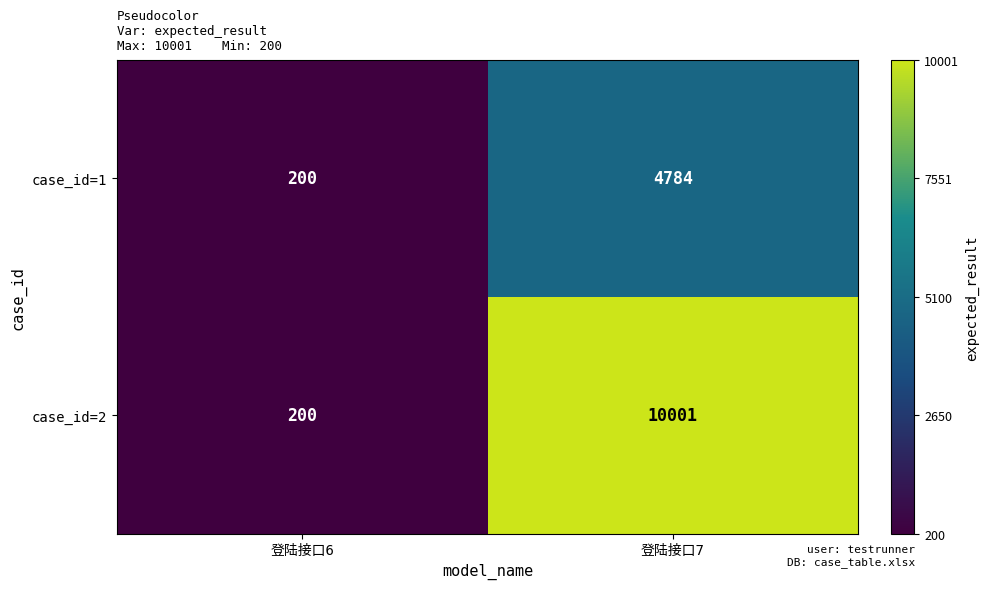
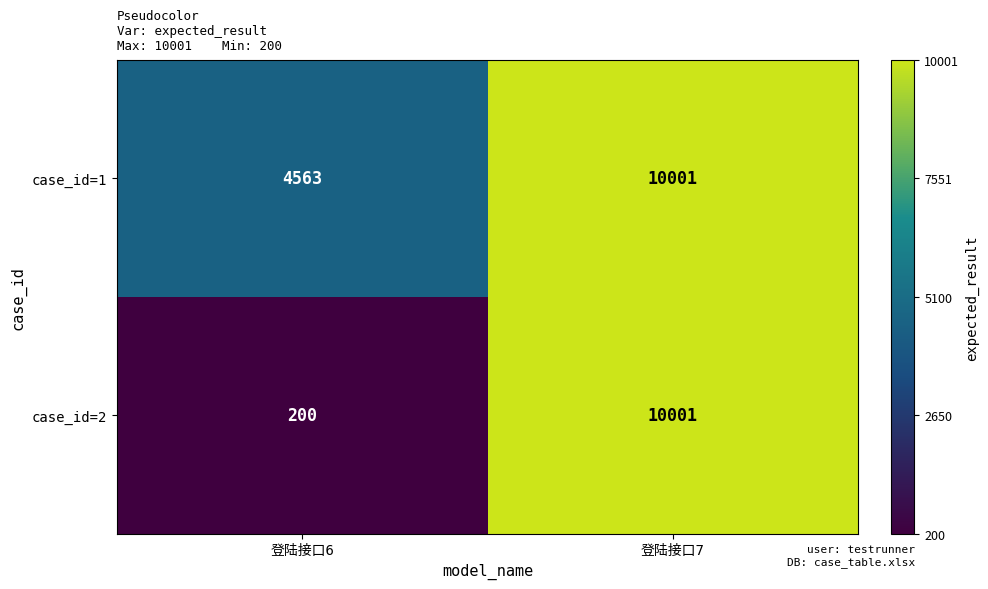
case_id=1, 登陆接口6: 200 -> 4563
case_id=1, 登陆接口7: 4784 -> 10001
